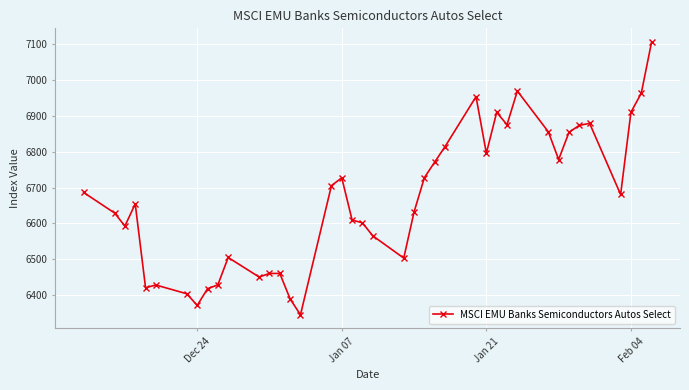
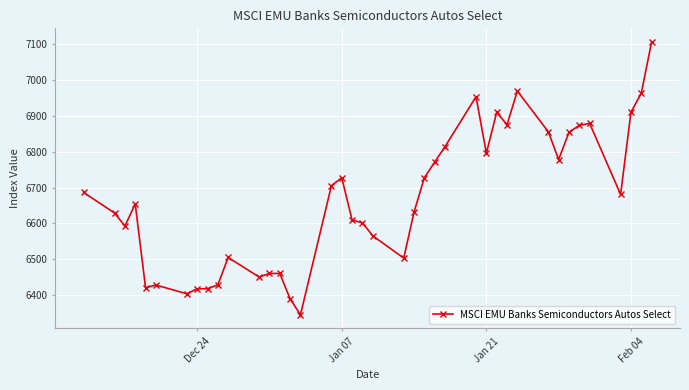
Dec 24: 6370 -> 6420
